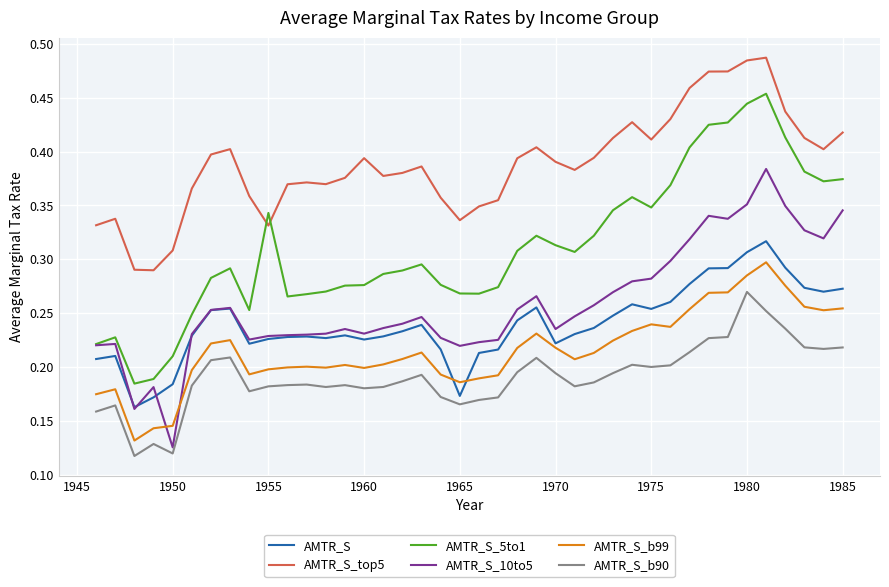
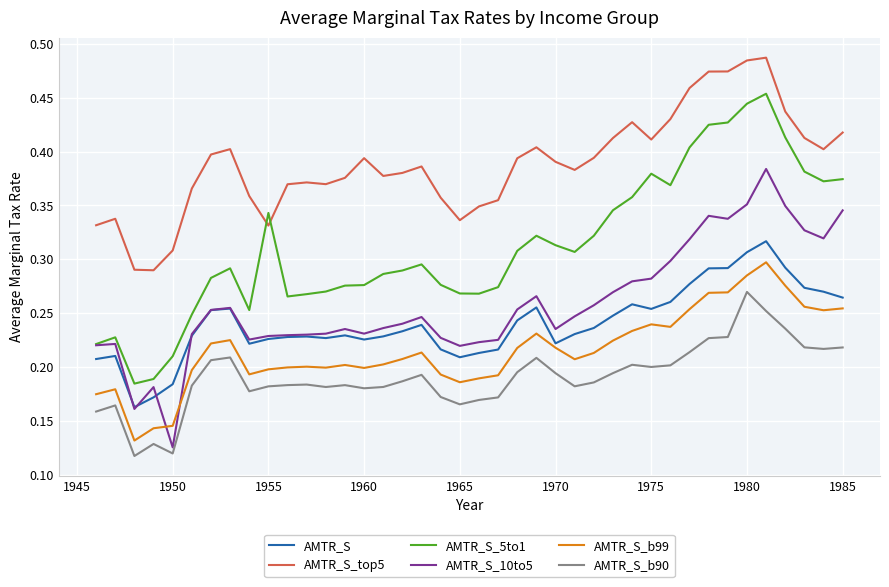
AMTR_S, 1965: 0.173 -> 0.209
AMTR_S_5to1, 1975: 0.348 -> 0.379
AMTR_S, 1985: 0.273 -> 0.264
